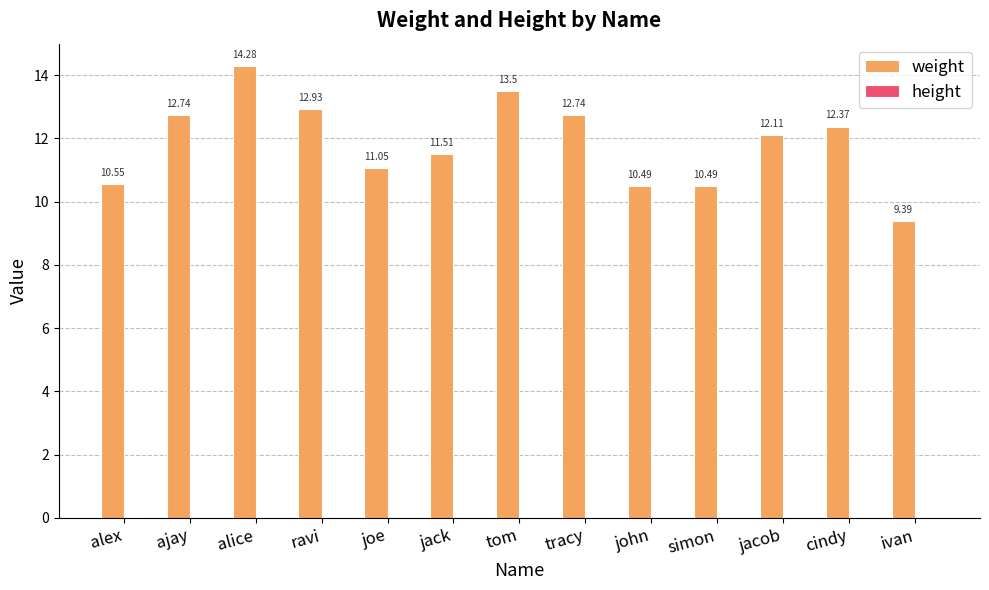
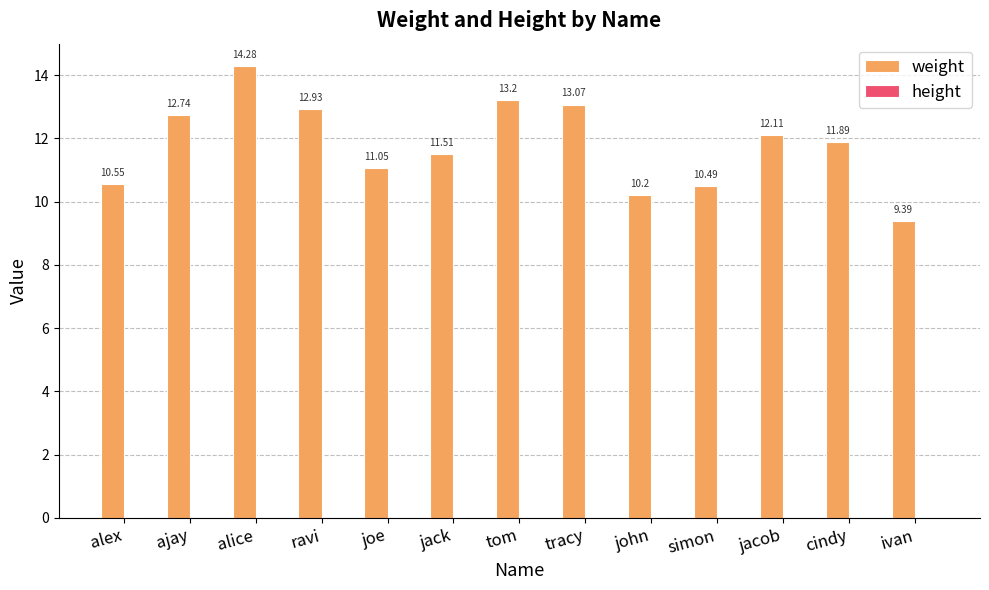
weight, tom: 13.5 -> 13.2
weight, tracy: 12.74 -> 13.07
weight, john: 10.49 -> 10.2
weight, cindy: 12.37 -> 11.89
